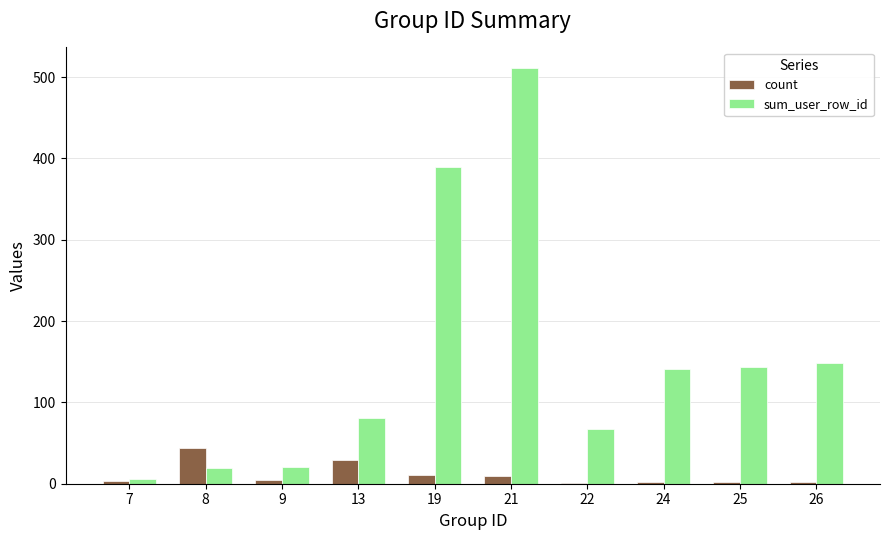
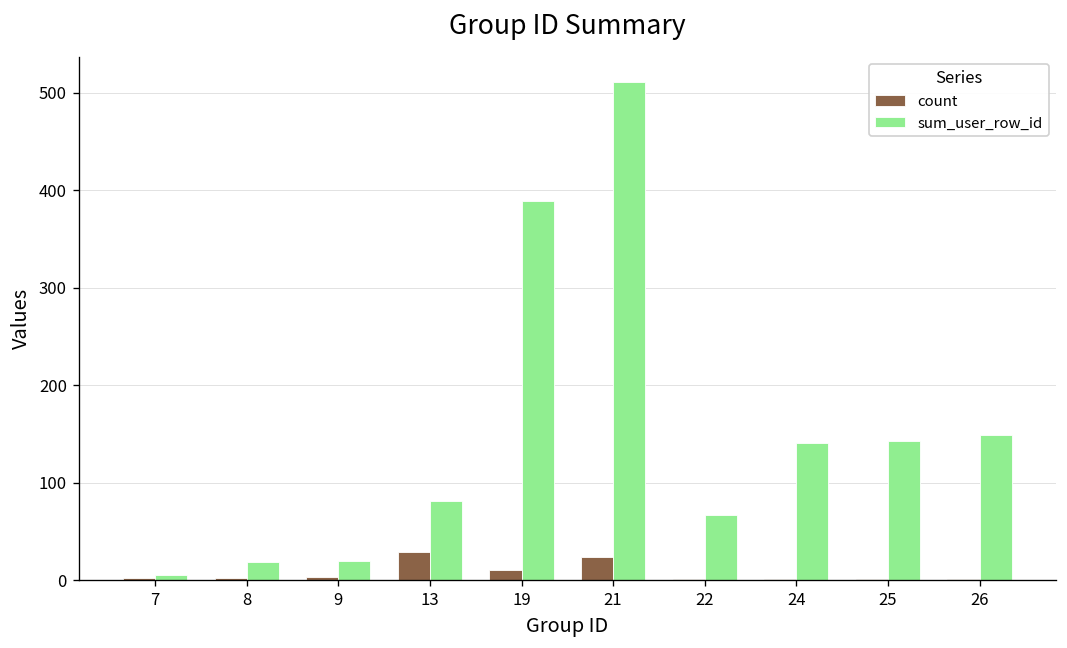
count, 8: 40 -> 0
count, 21: 10 -> 20
